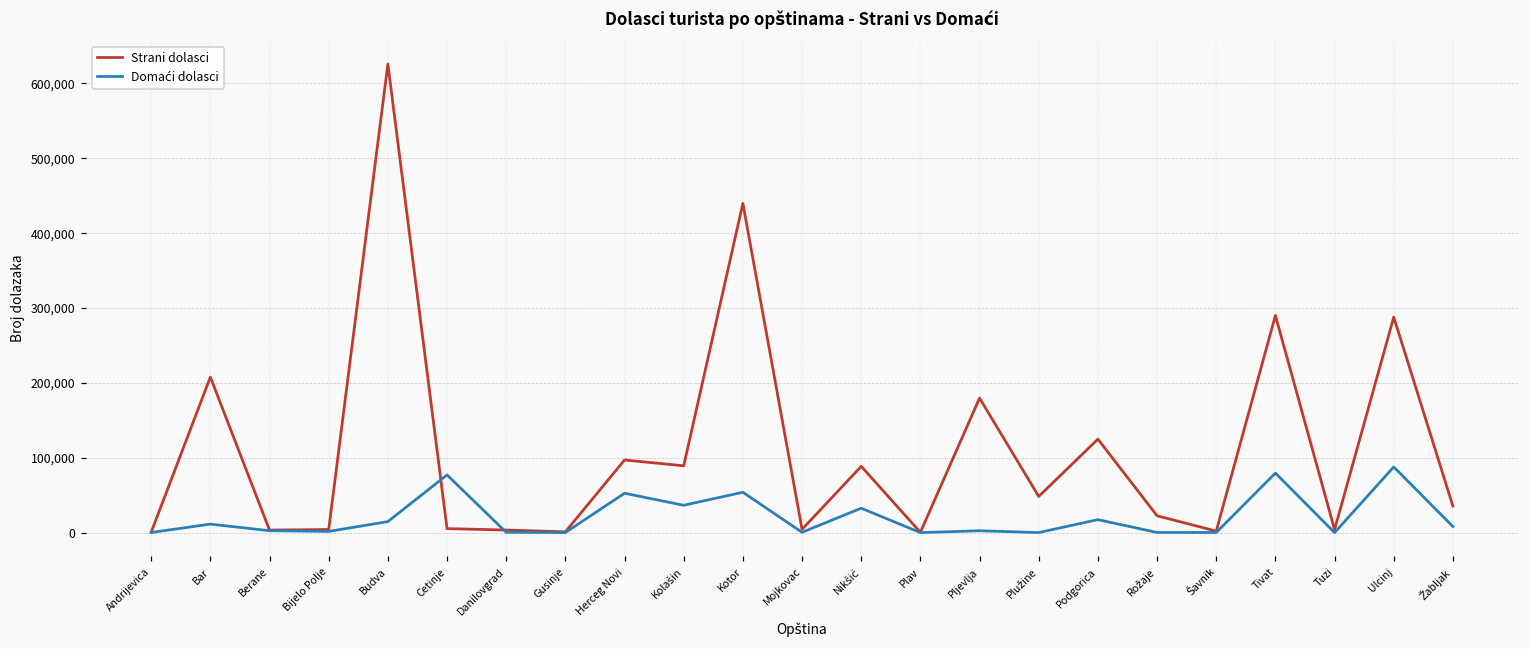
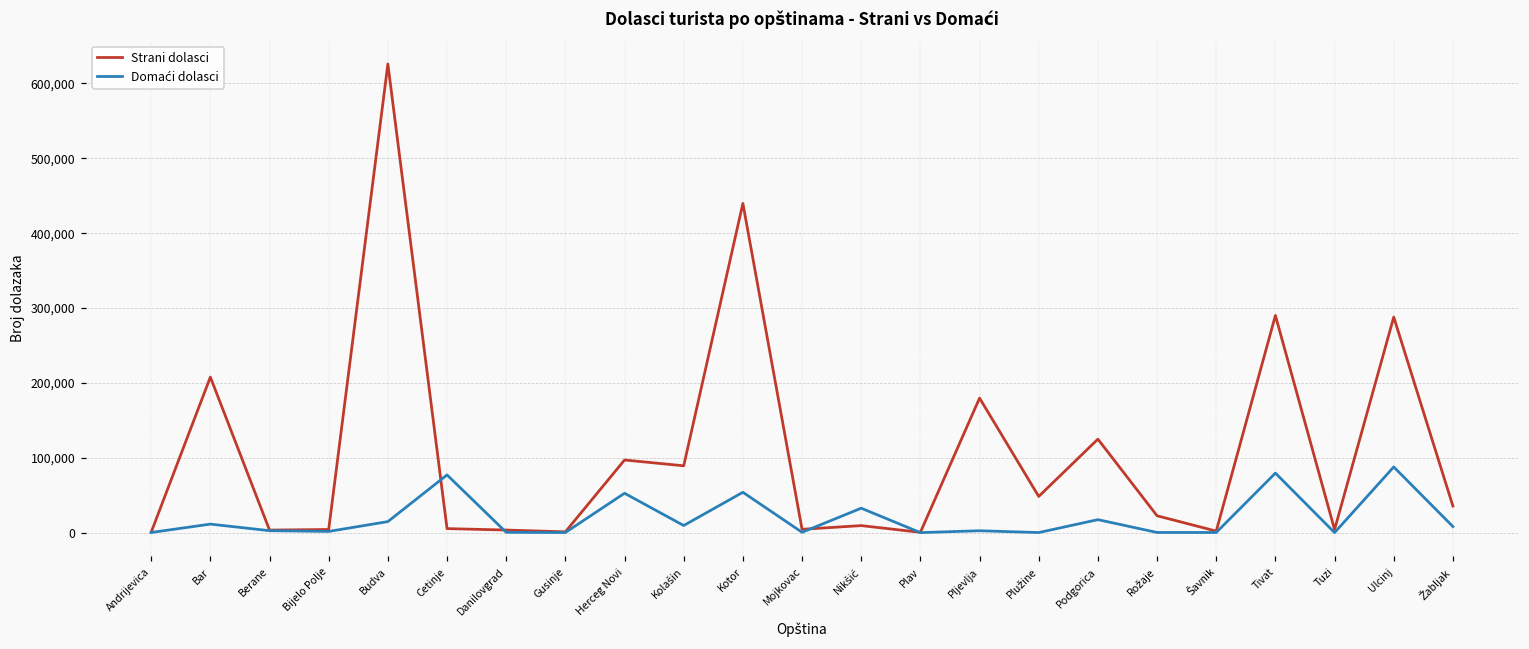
Domaći dolasci, Kolašin: 40,000 -> 10,000
Strani dolasci, Nikšić: 90,000 -> 10,000
